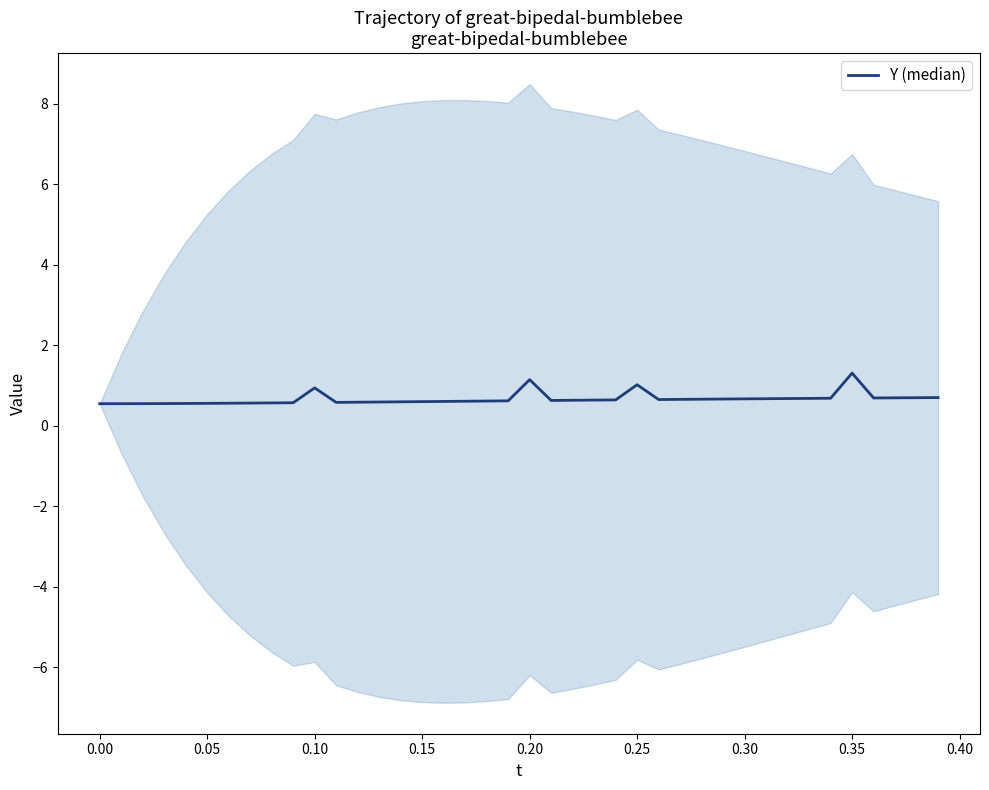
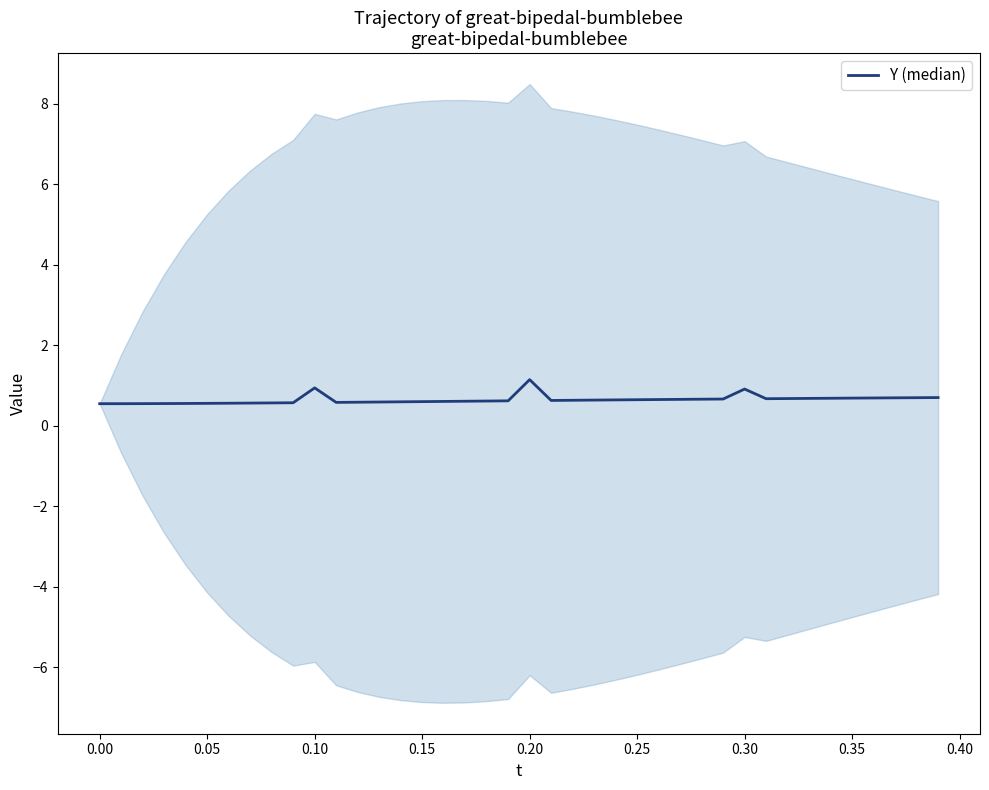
Y (median), 0.25: 1.0 -> 0.6
Y (median), 0.30: 0.7 -> 0.9
Y (median), 0.35: 1.3 -> 0.7
